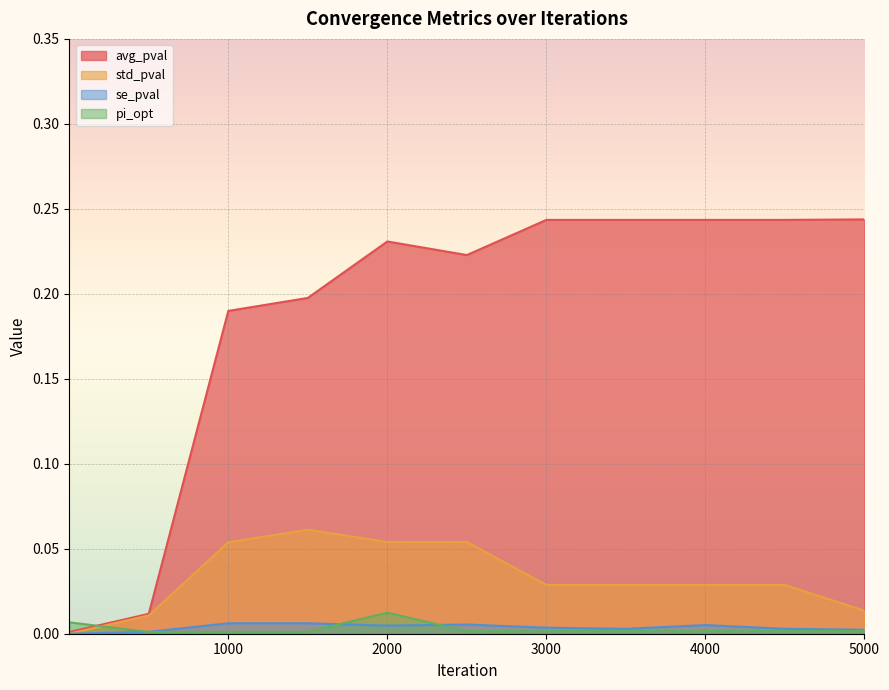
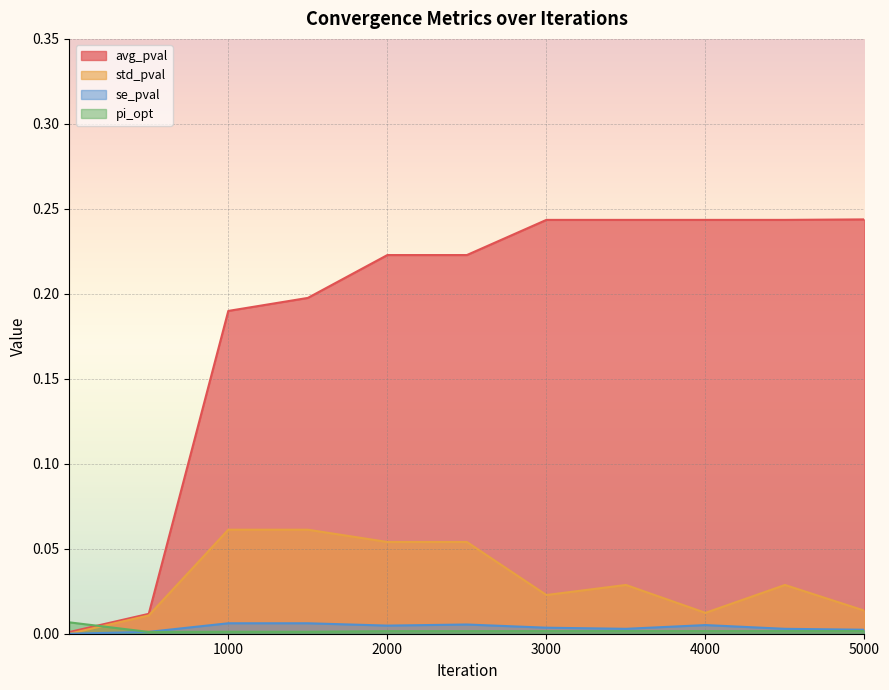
std_pval, 1000: 0.054 -> 0.061
avg_pval, 2000: 0.231 -> 0.223
pi_opt, 2000: 0.012 -> 0.002
std_pval, 3000: 0.029 -> 0.023
std_pval, 4000: 0.029 -> 0.012
